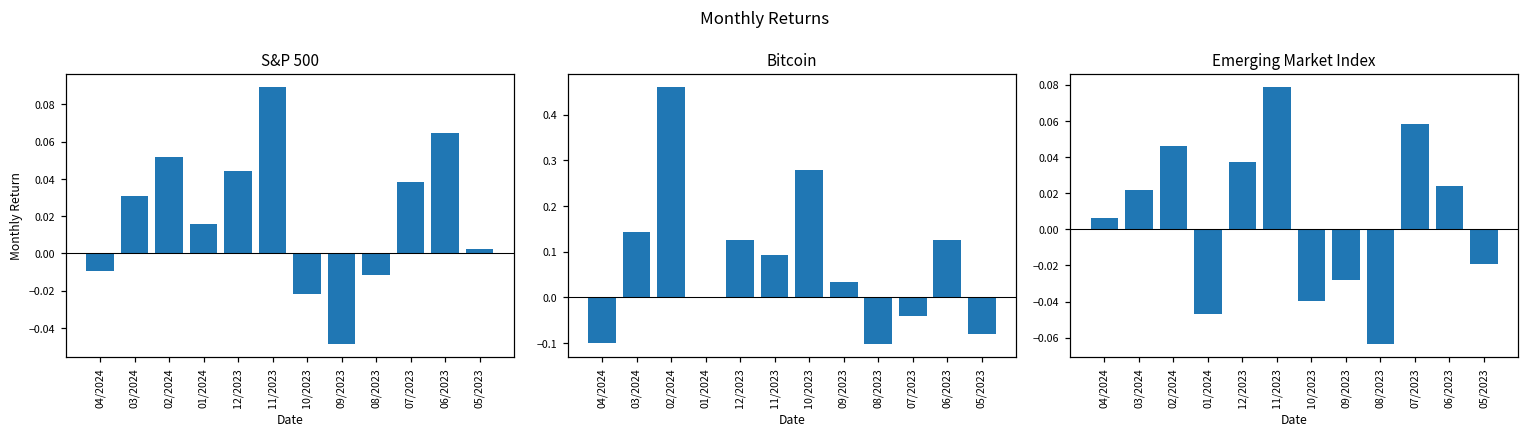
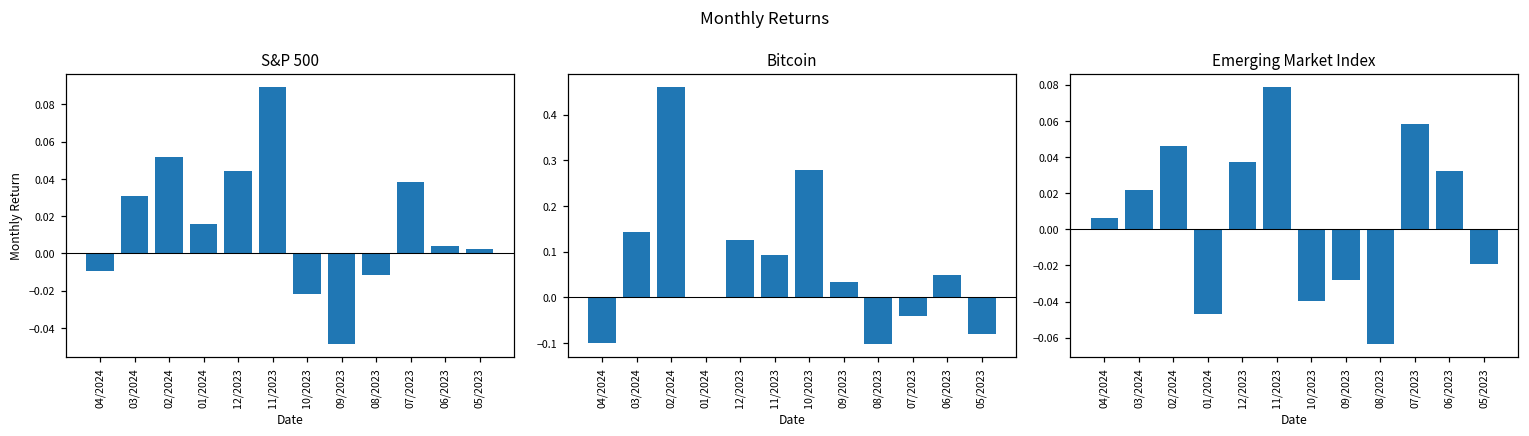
S&P 500, 06/2023: 0.065 -> 0.004
Bitcoin, 06/2023: 0.13 -> 0.05
Emerging Market Index, 06/2023: 0.024 -> 0.032
